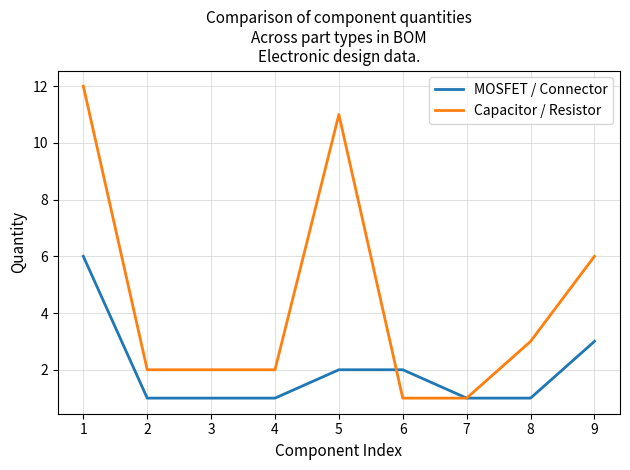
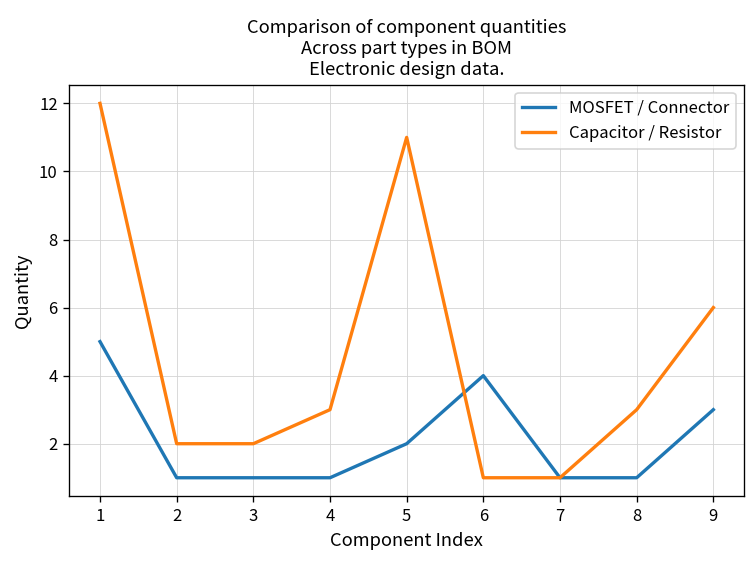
MOSFET / Connector, 1: 6 -> 5
Capacitor / Resistor, 4: 2 -> 3
MOSFET / Connector, 6: 2 -> 4
